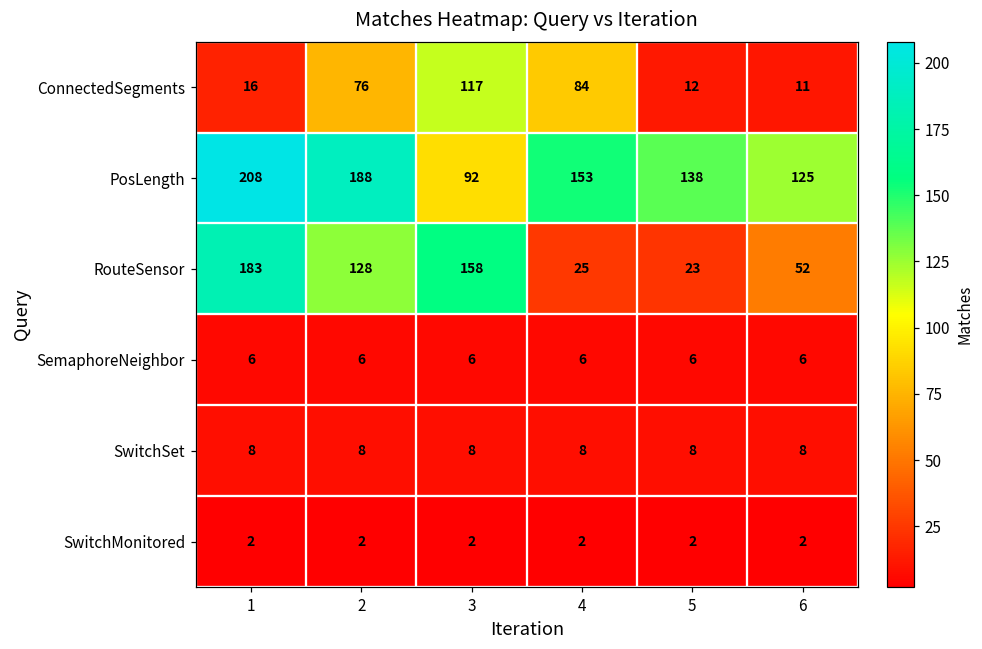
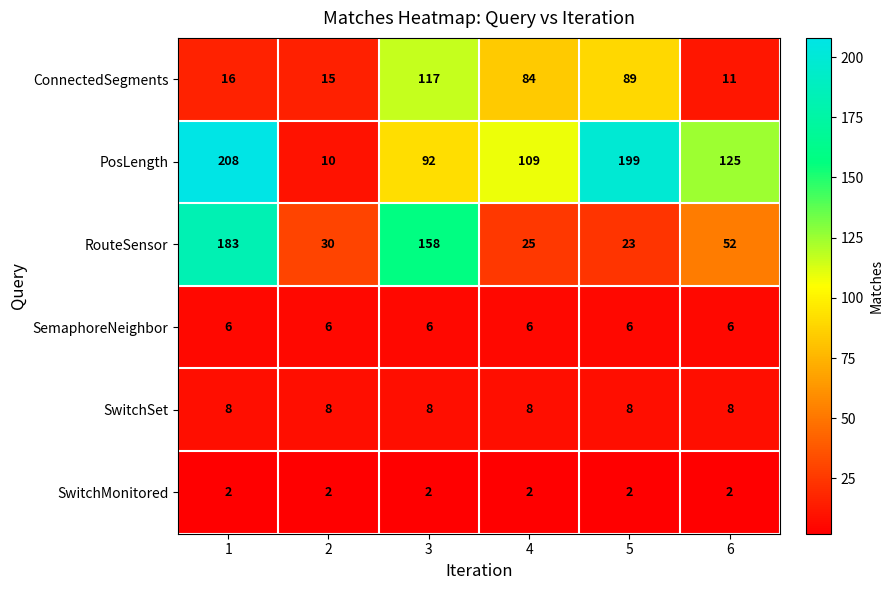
ConnectedSegments, 2: 76 -> 15
ConnectedSegments, 5: 12 -> 89
PosLength, 2: 188 -> 10
PosLength, 4: 153 -> 109
PosLength, 5: 138 -> 199
RouteSensor, 2: 128 -> 30
